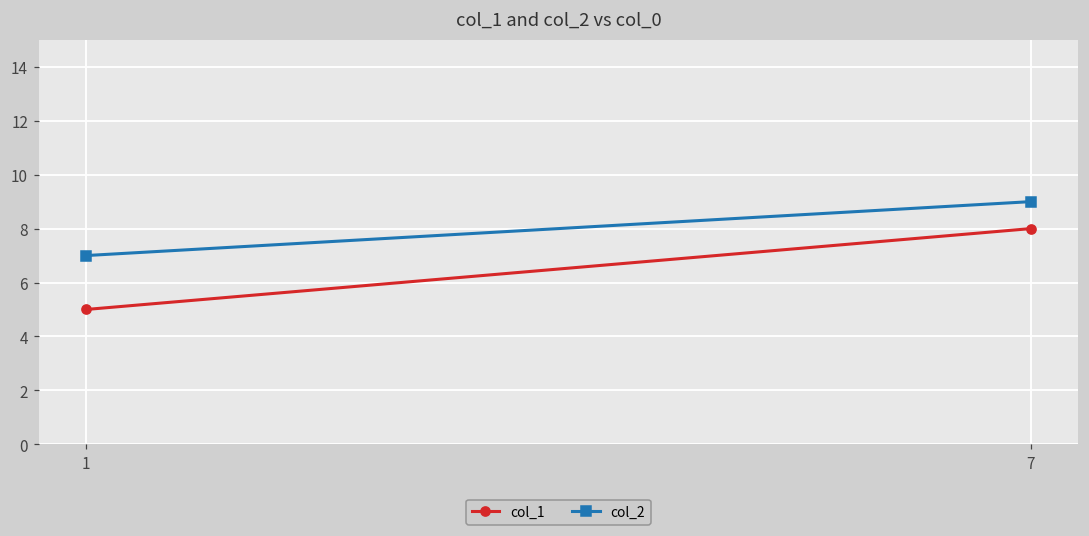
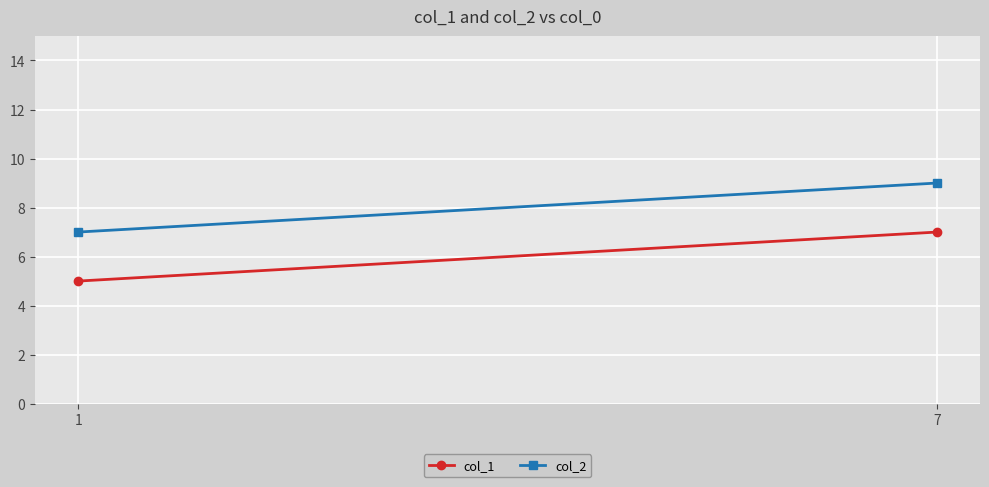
col_1, 7: 8 -> 7
